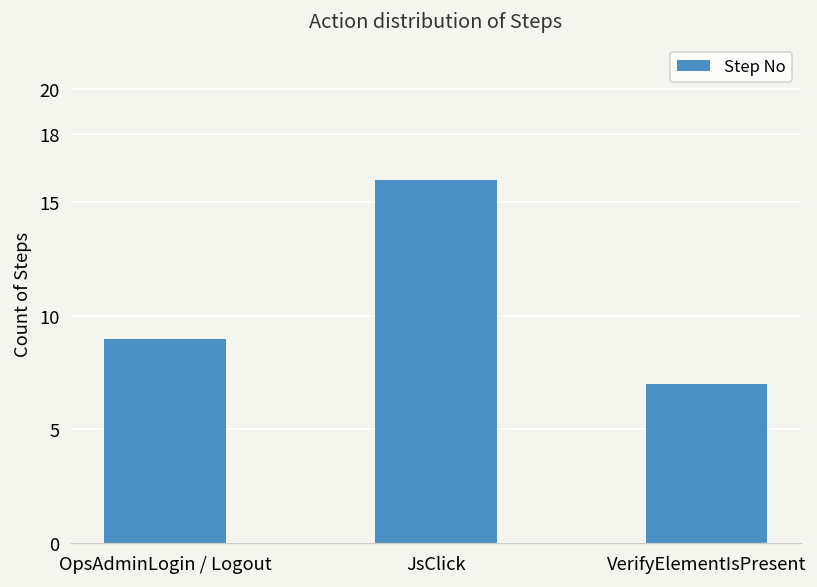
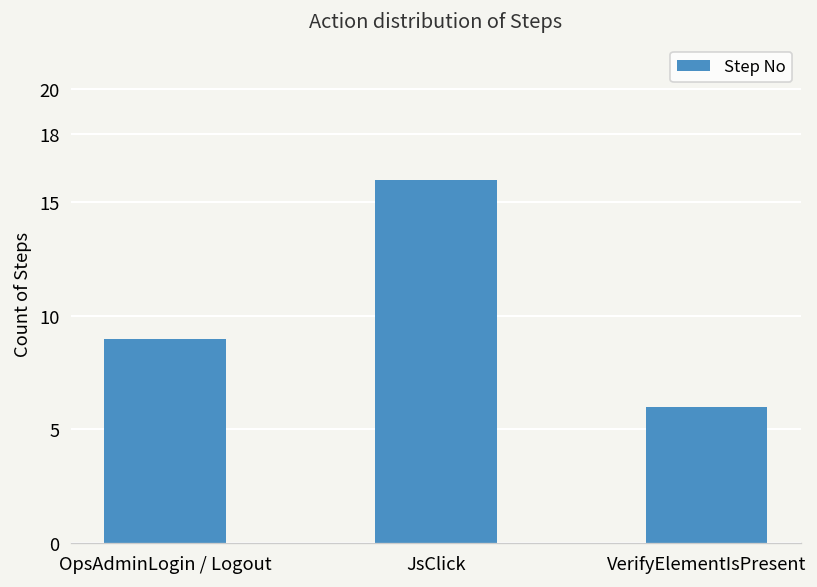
VerifyElementIsPresent: 7 -> 6
